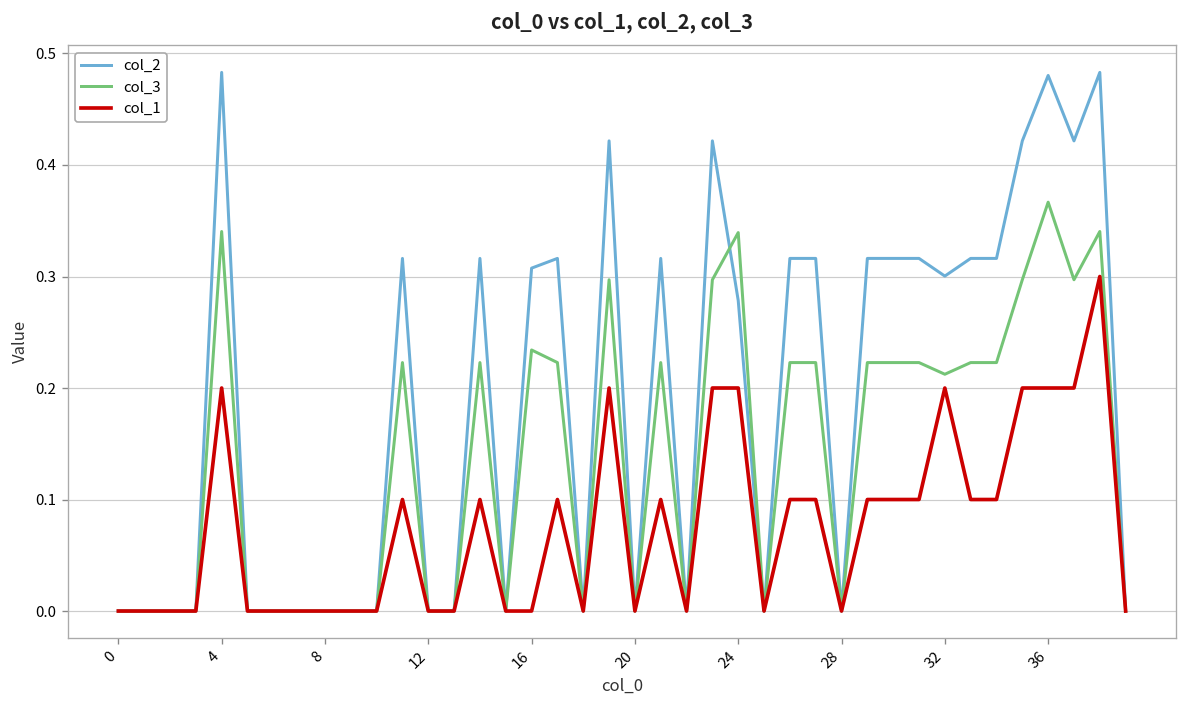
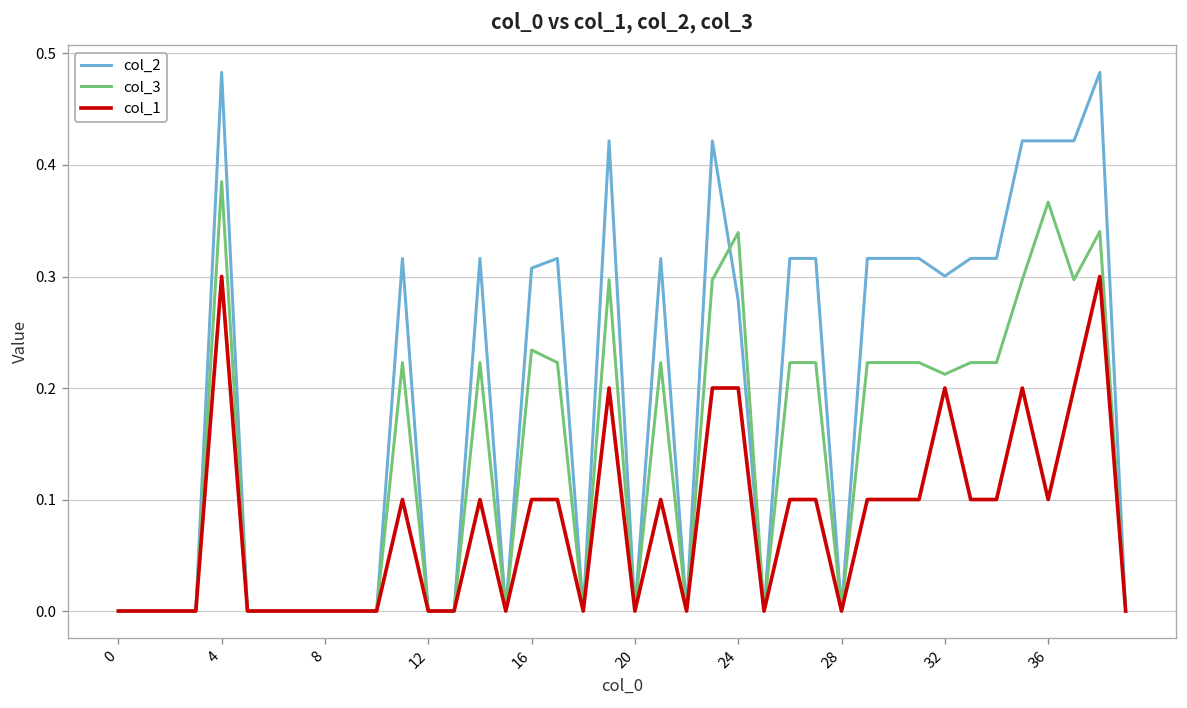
col_3, 4: 0.34 -> 0.39
col_1, 4: 0.2 -> 0.3
col_1, 16: 0.0 -> 0.1
col_2, 36: 0.48 -> 0.42
col_1, 36: 0.2 -> 0.1
